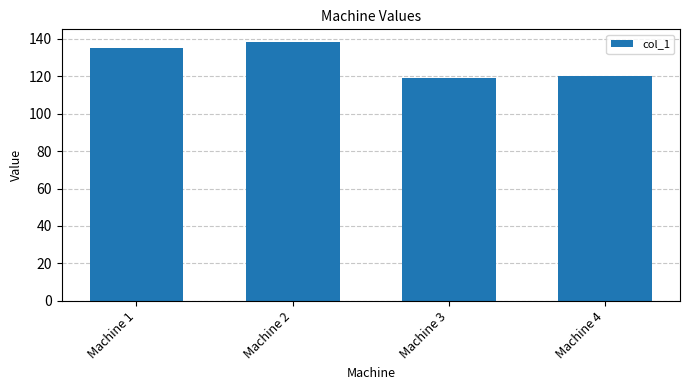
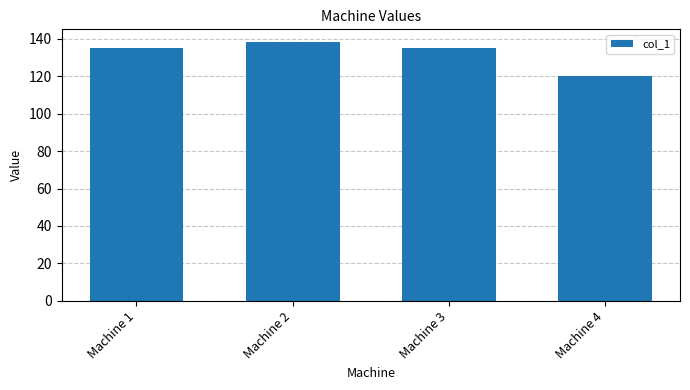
Machine 3: 119 -> 135
